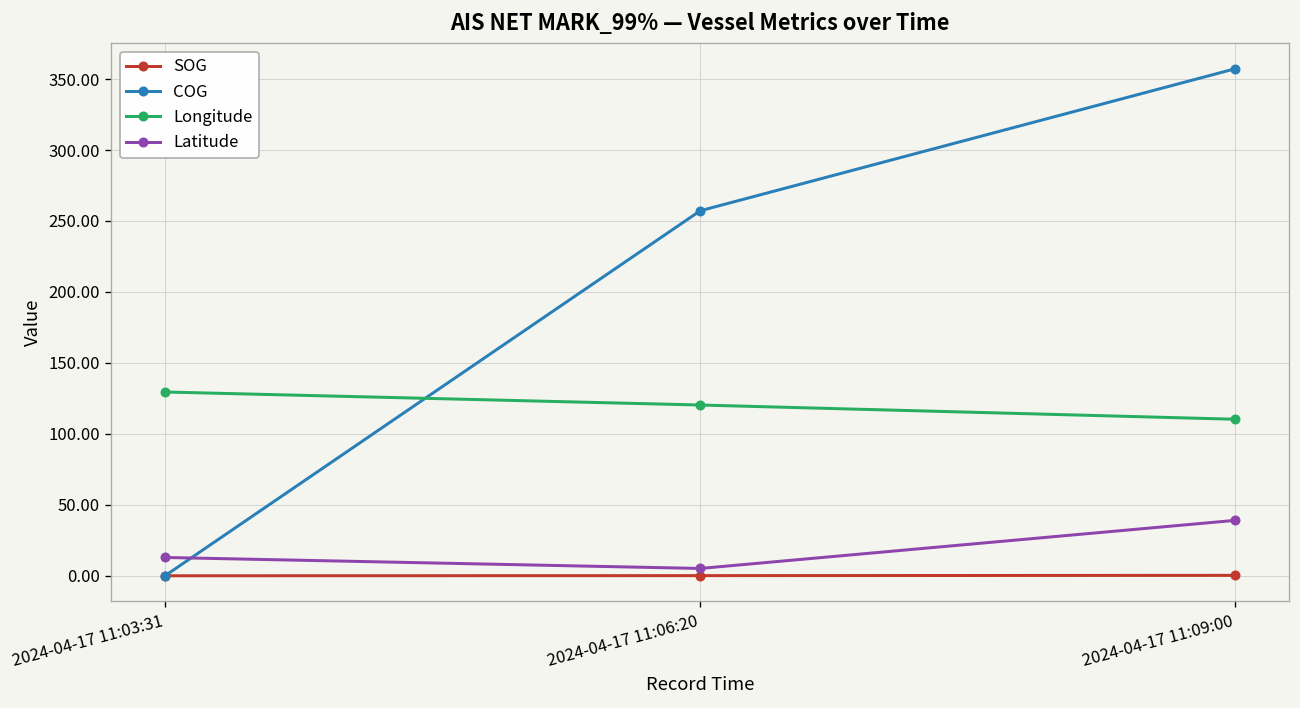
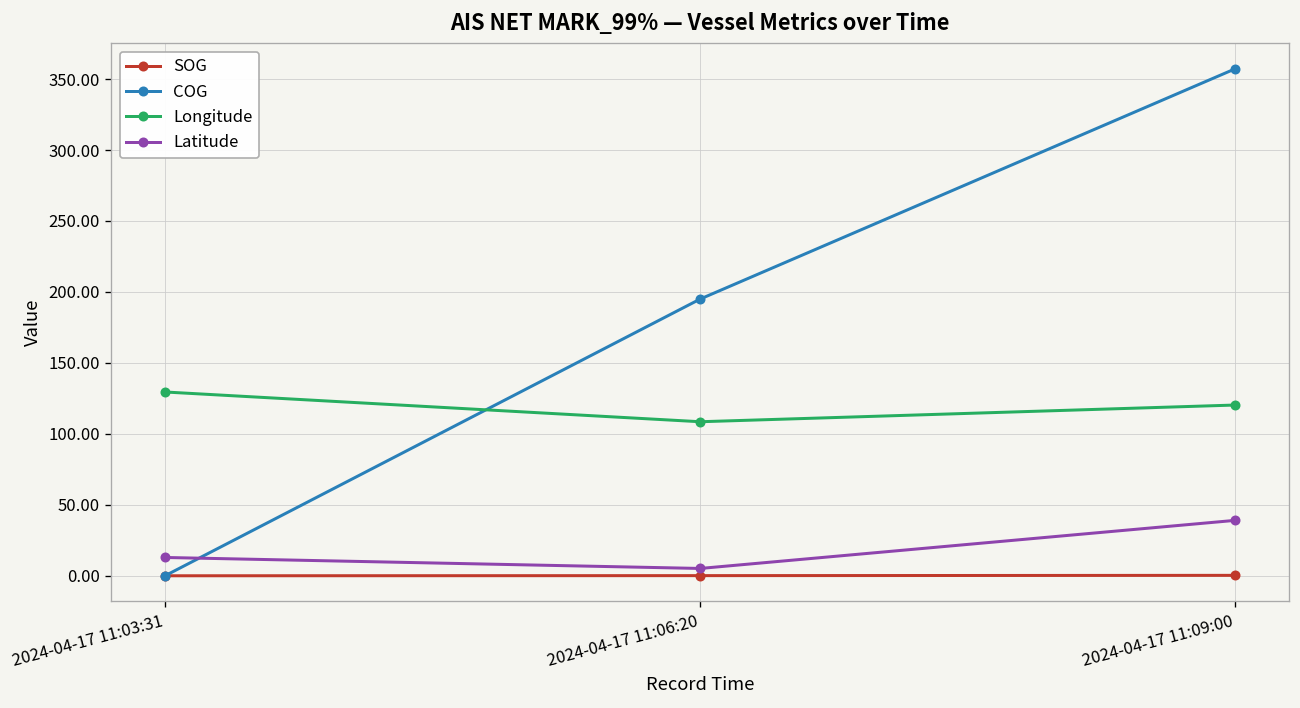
COG, 2024-04-17 11:06:20: 257 -> 195
Longitude, 2024-04-17 11:06:20: 120 -> 109
Longitude, 2024-04-17 11:09:00: 110 -> 120
